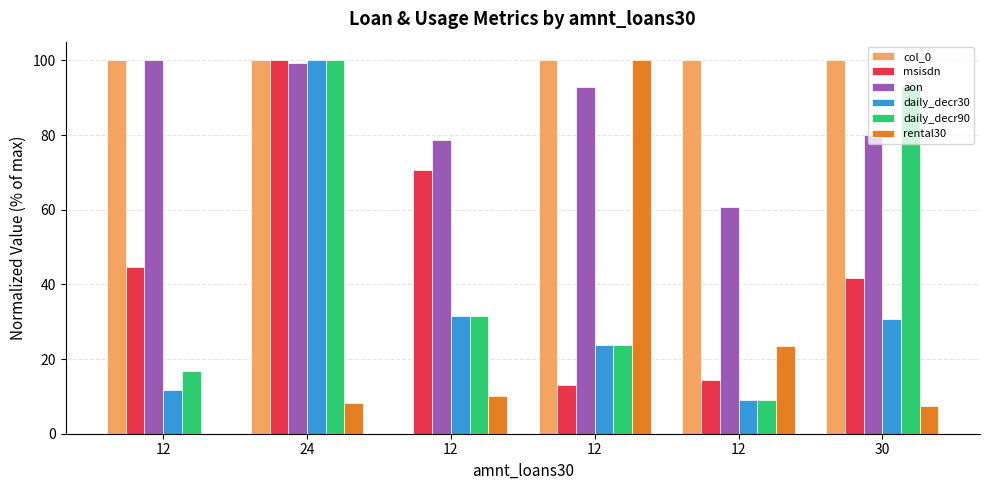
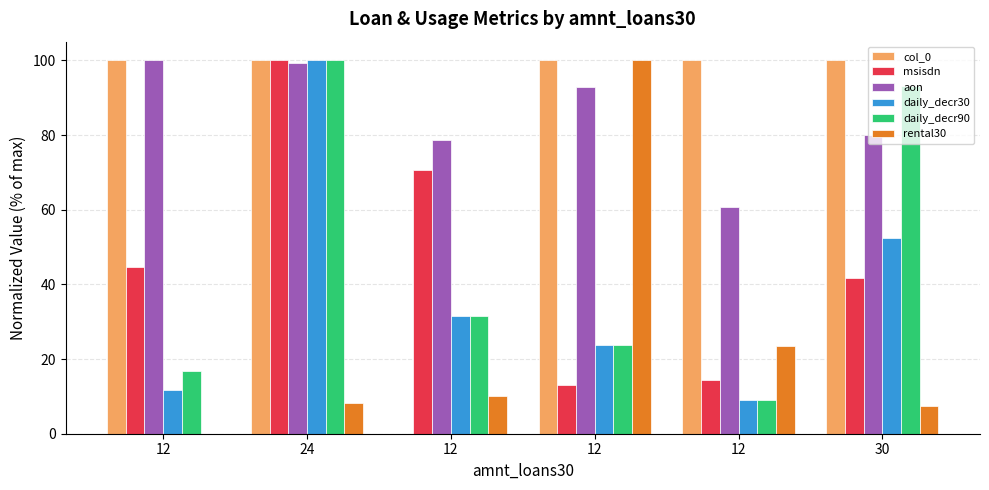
daily_decr30, 30: 31 -> 52
